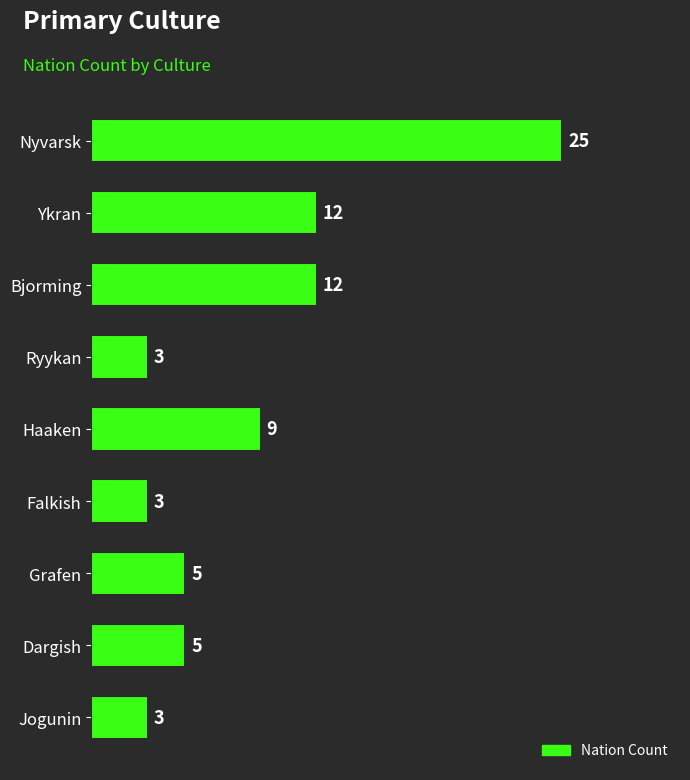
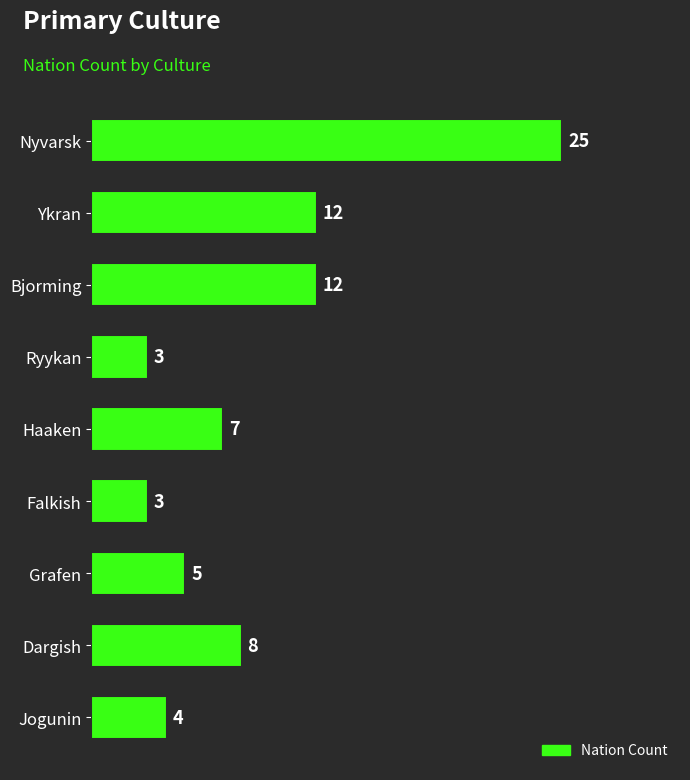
Haaken: 9 -> 7
Dargish: 5 -> 8
Jogunin: 3 -> 4
